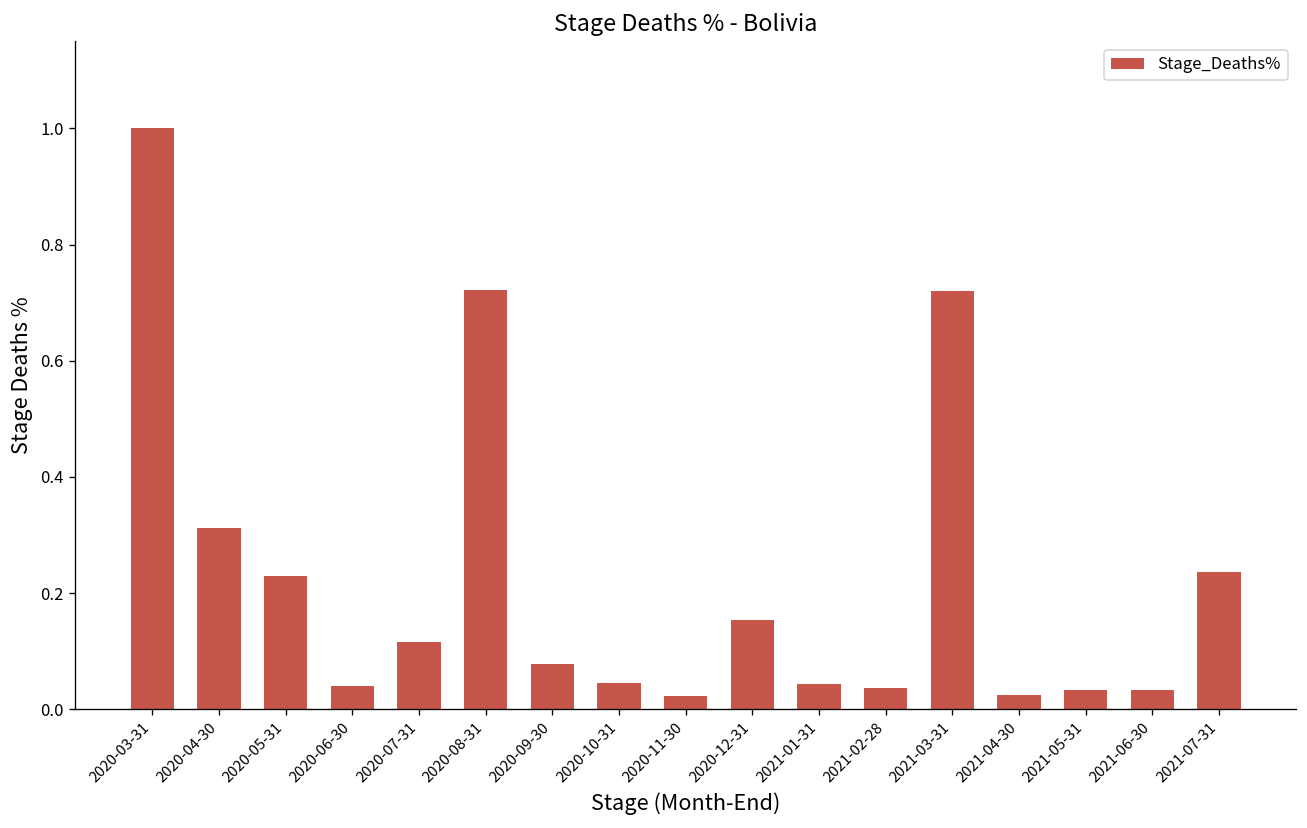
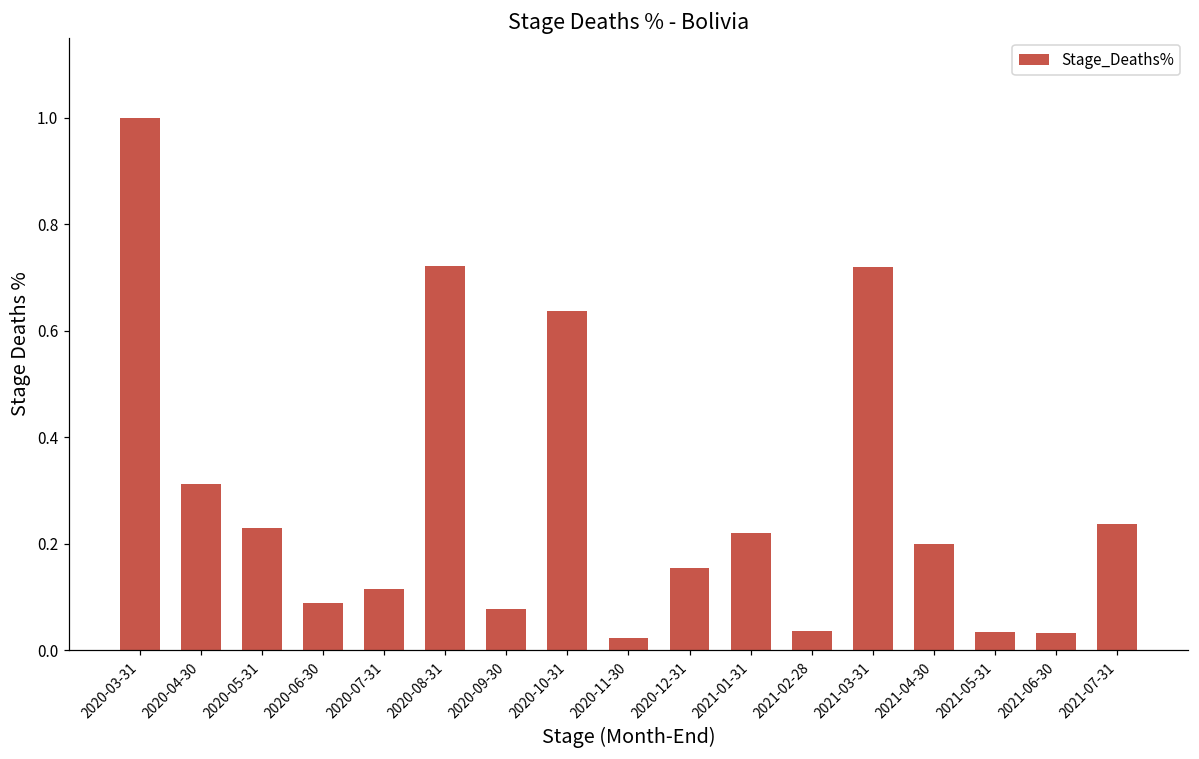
2020-06-30: 0.04 -> 0.09
2020-10-31: 0.05 -> 0.64
2021-01-31: 0.04 -> 0.22
2021-04-30: 0.02 -> 0.20
